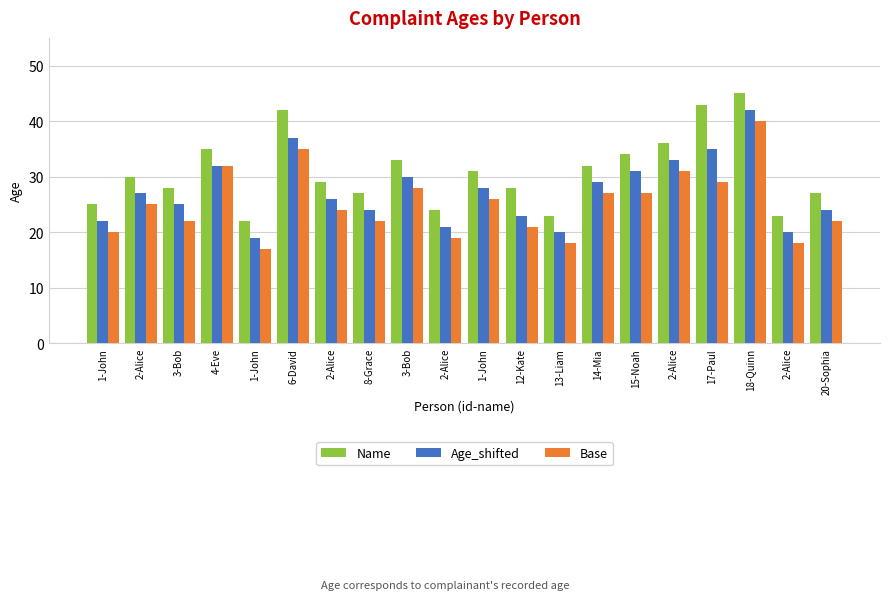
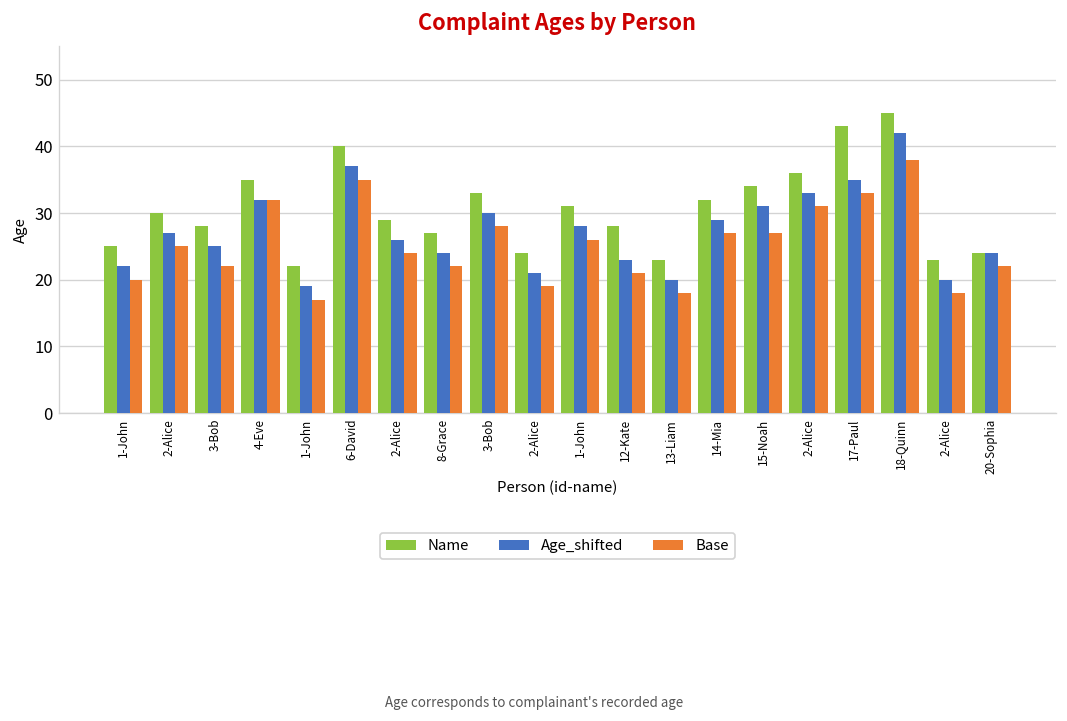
Name, 6-David: 42 -> 40
Base, 17-Paul: 29 -> 33
Base, 18-Quinn: 40 -> 38
Name, 20-Sophia: 27 -> 24
